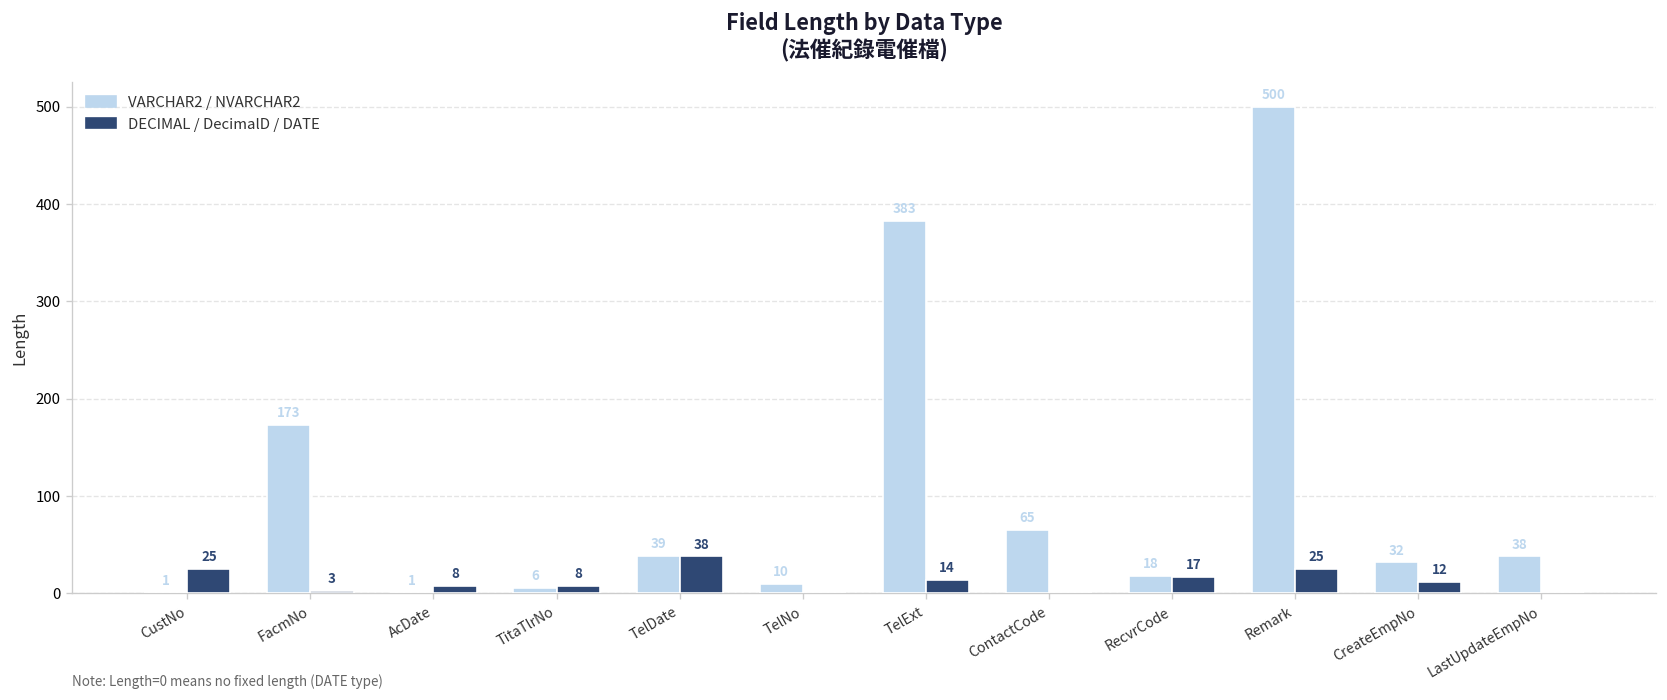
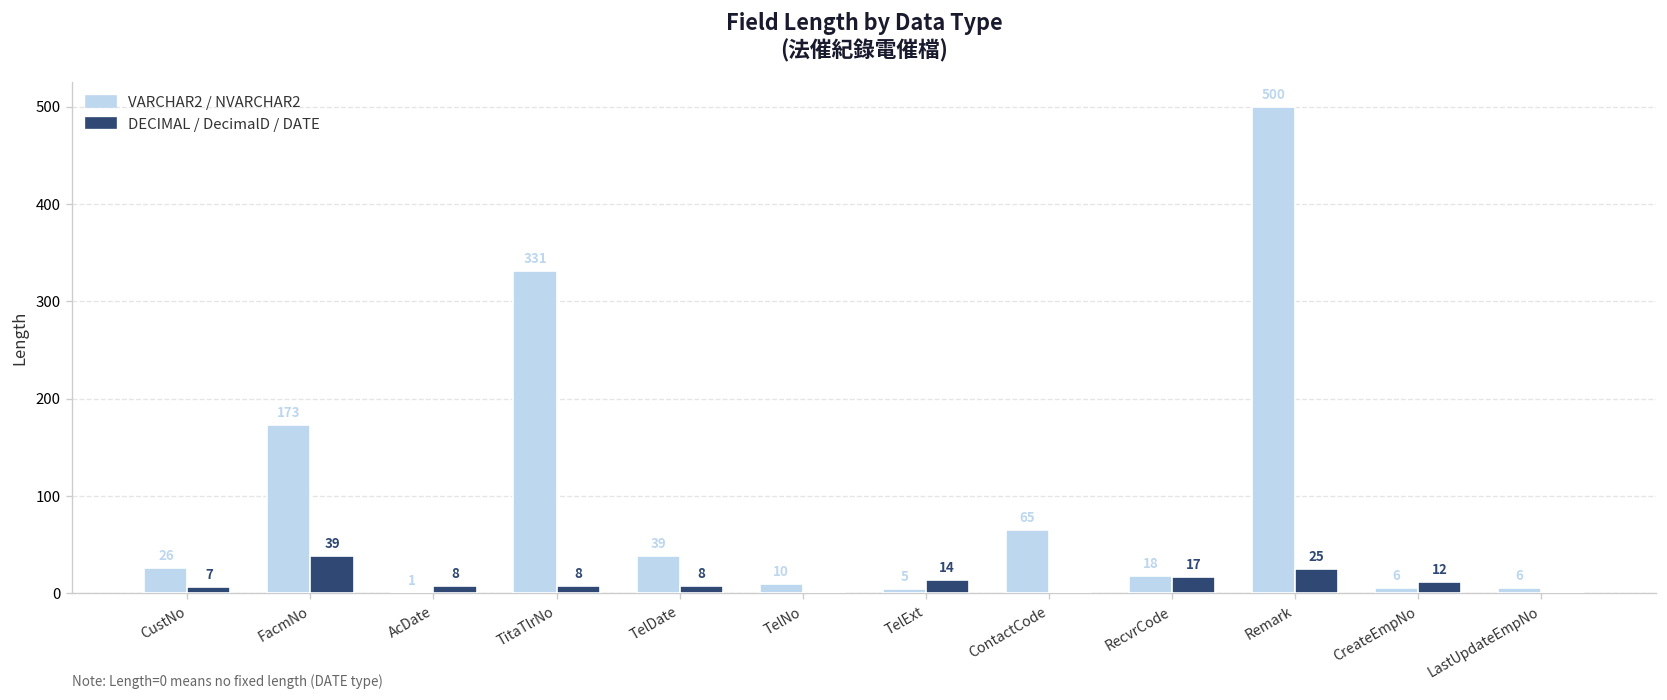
VARCHAR2 / NVARCHAR2, CustNo: 1 -> 26
DECIMAL / DecimalD / DATE, CustNo: 25 -> 7
DECIMAL / DecimalD / DATE, FacmNo: 3 -> 39
VARCHAR2 / NVARCHAR2, TitaTlrNo: 6 -> 331
DECIMAL / DecimalD / DATE, TelDate: 38 -> 8
VARCHAR2 / NVARCHAR2, TelExt: 383 -> 5
VARCHAR2 / NVARCHAR2, CreateEmpNo: 32 -> 6
VARCHAR2 / NVARCHAR2, LastUpdateEmpNo: 38 -> 6
